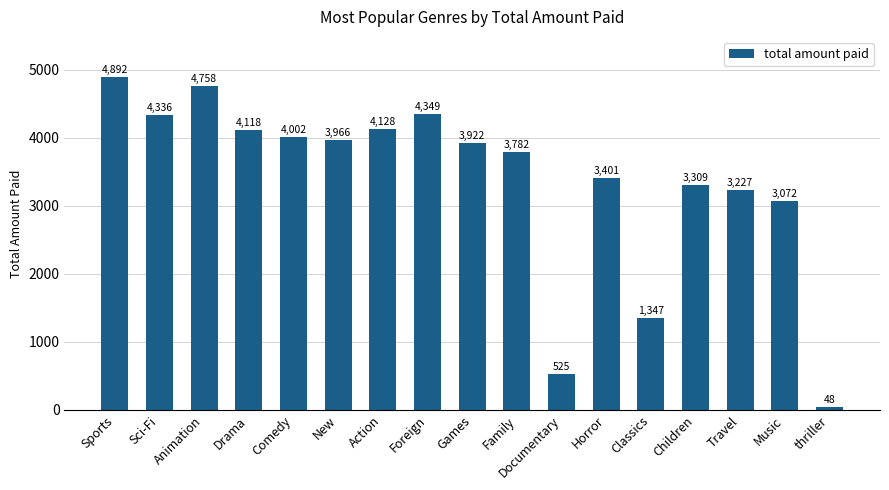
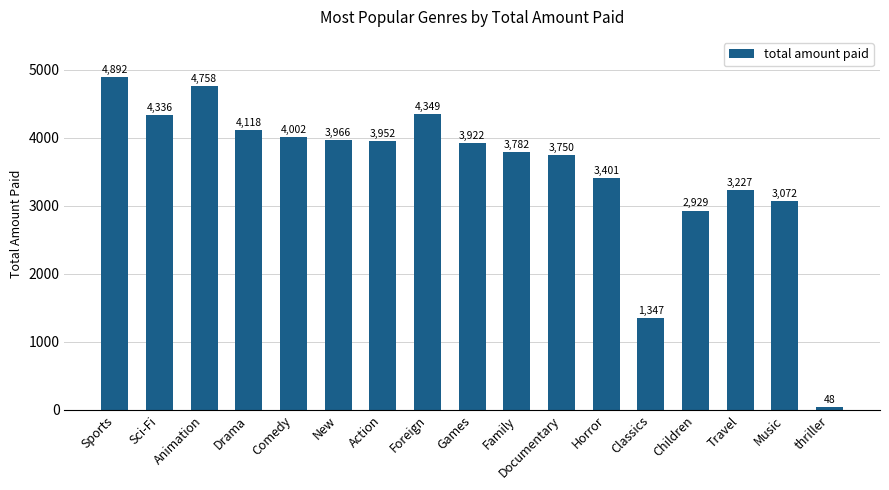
Action: 4,128 -> 3,952
Documentary: 525 -> 3,750
Children: 3,309 -> 2,929
